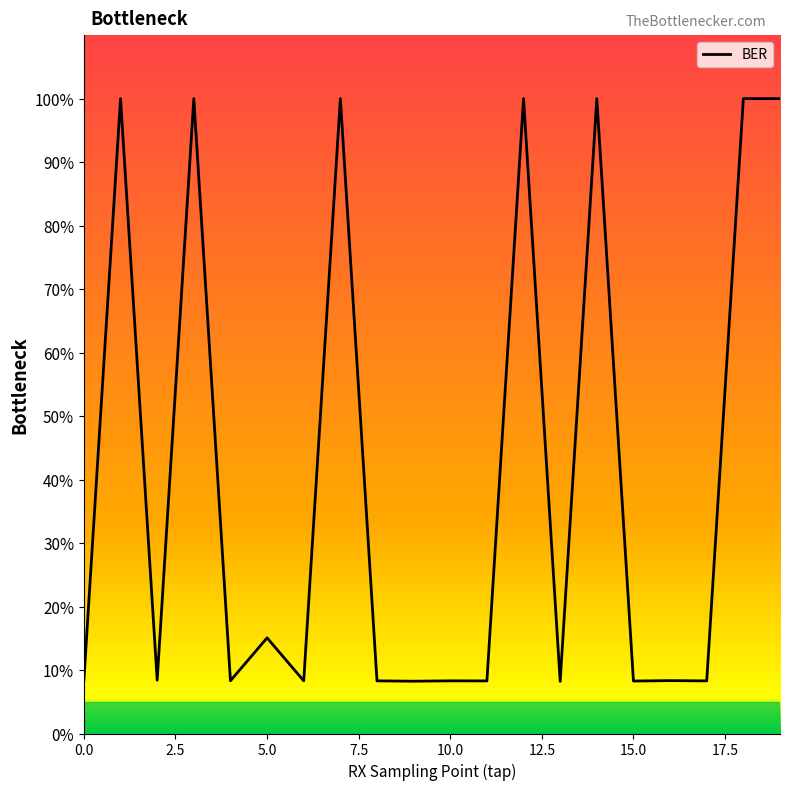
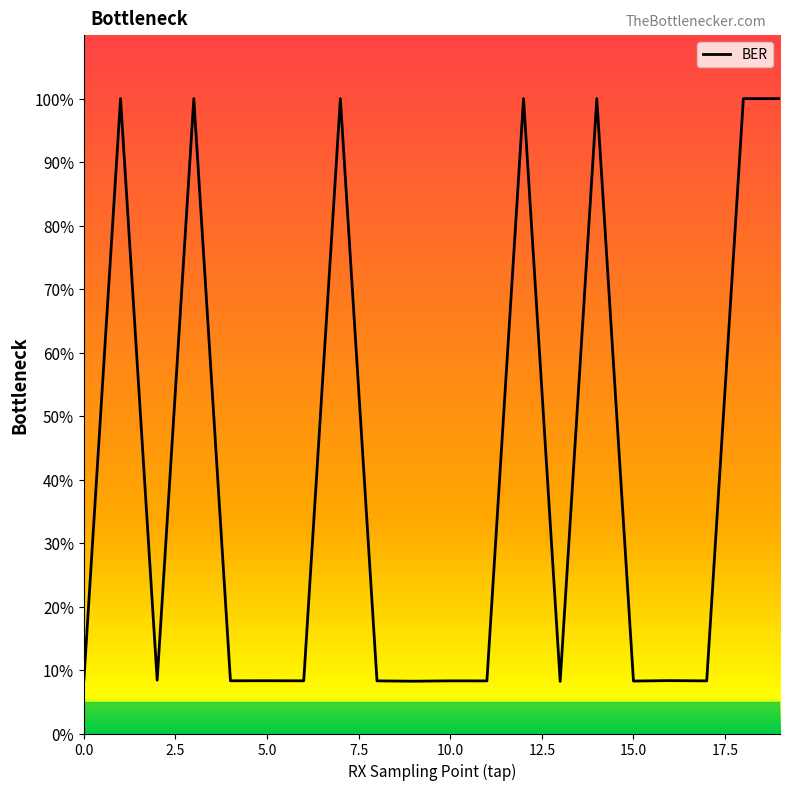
5.0: 15% -> 8%
